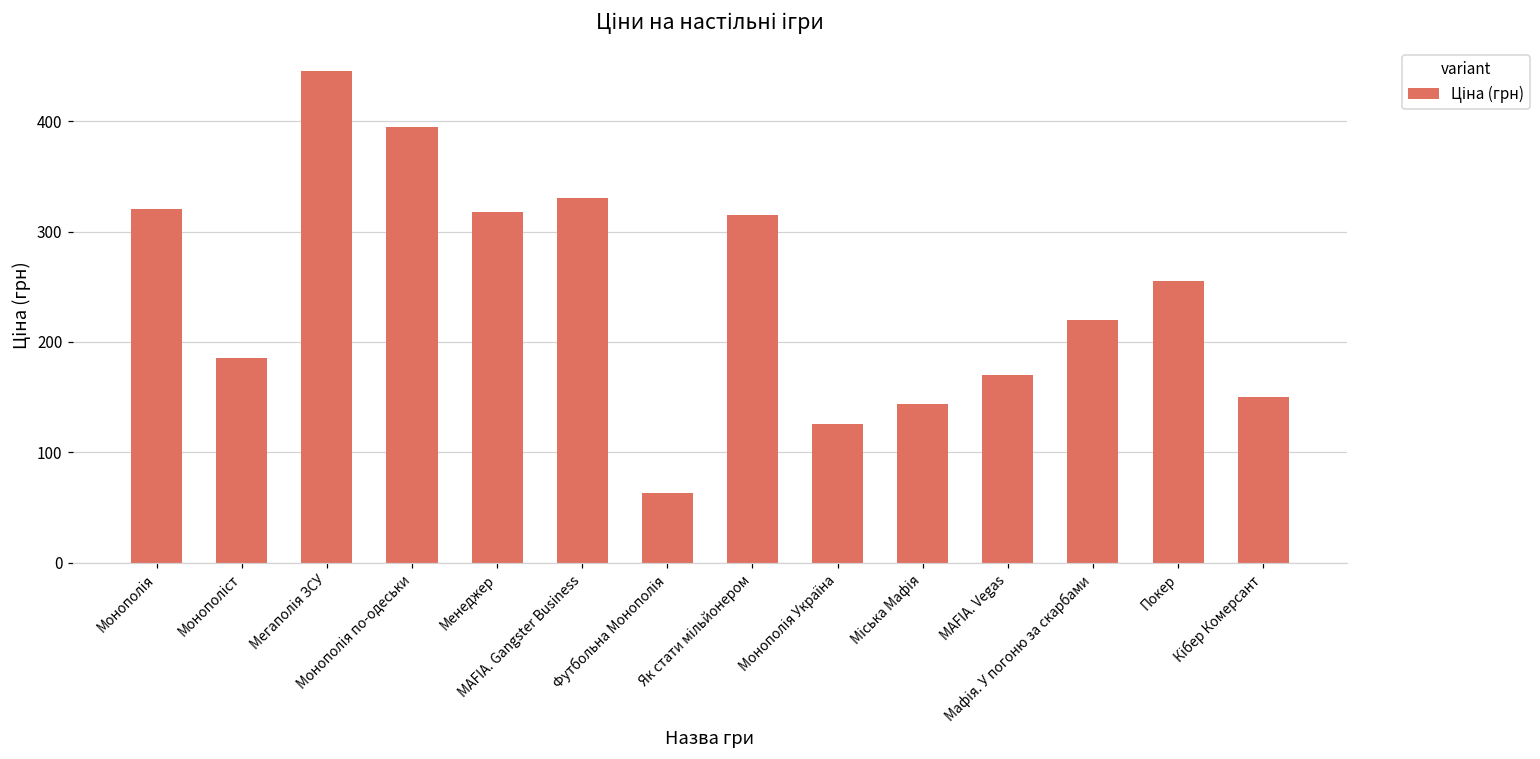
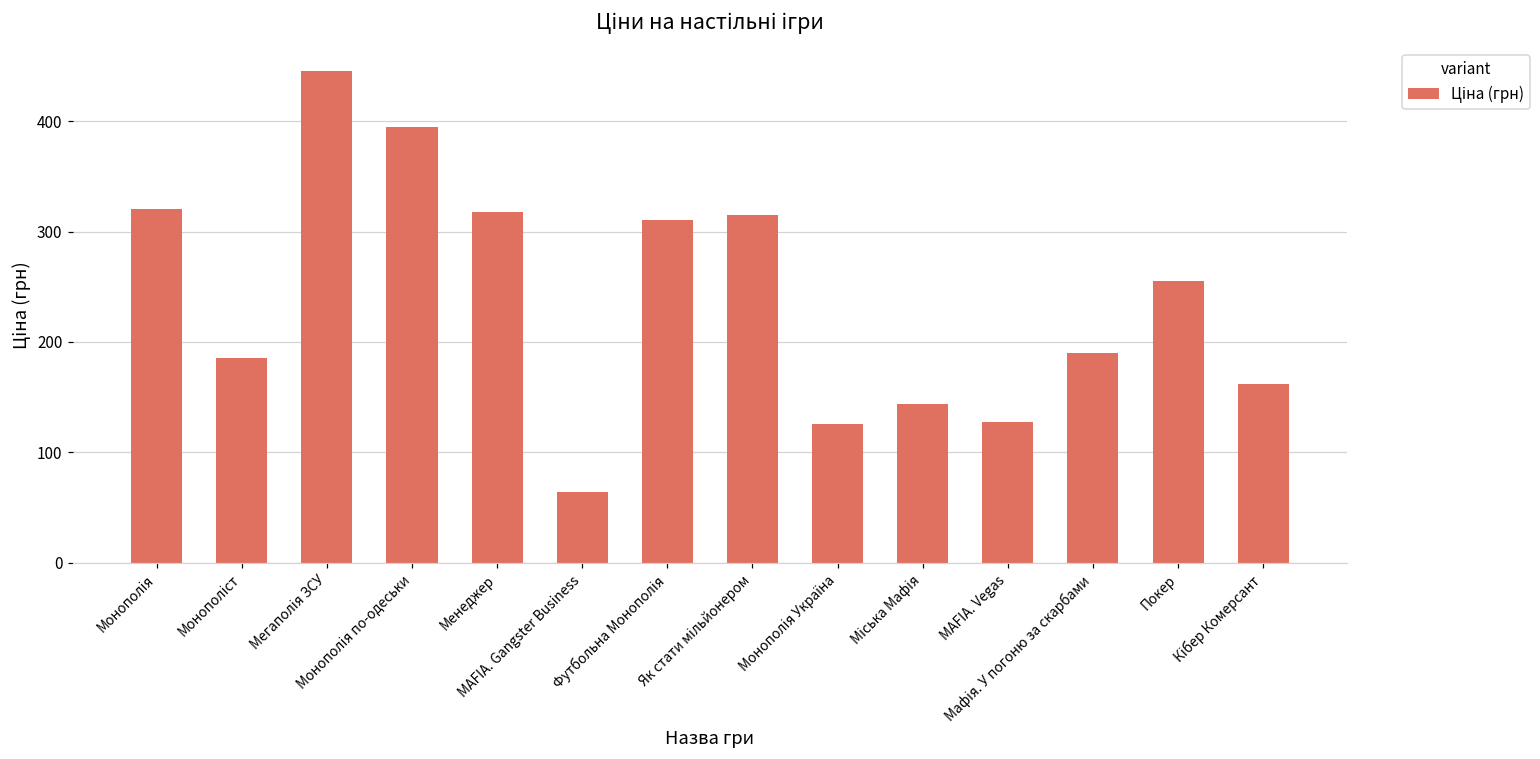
MAFIA. Gangster Business: 330 -> 64
Футбольна Монополія: 63 -> 310
MAFIA. Vegas: 170 -> 127
Мафія. У погоню за скарбами: 220 -> 190
Кібер Комерсант: 150 -> 162
